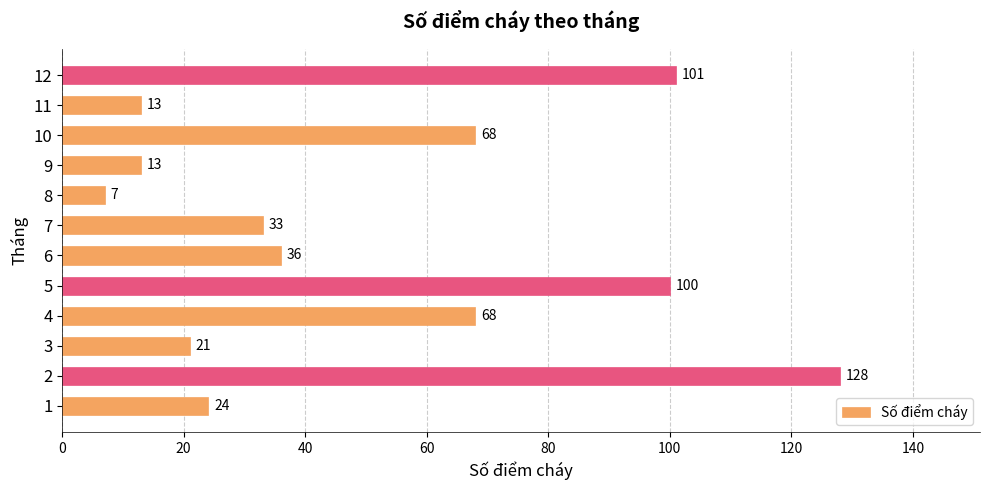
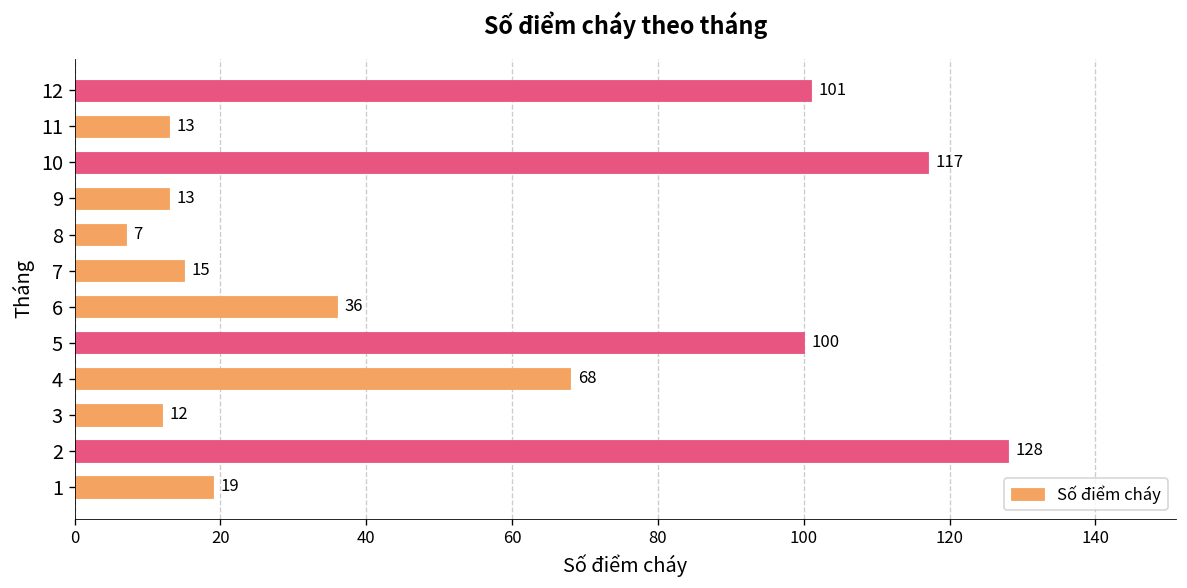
10: 68 -> 117
7: 33 -> 15
3: 21 -> 12
1: 24 -> 19
